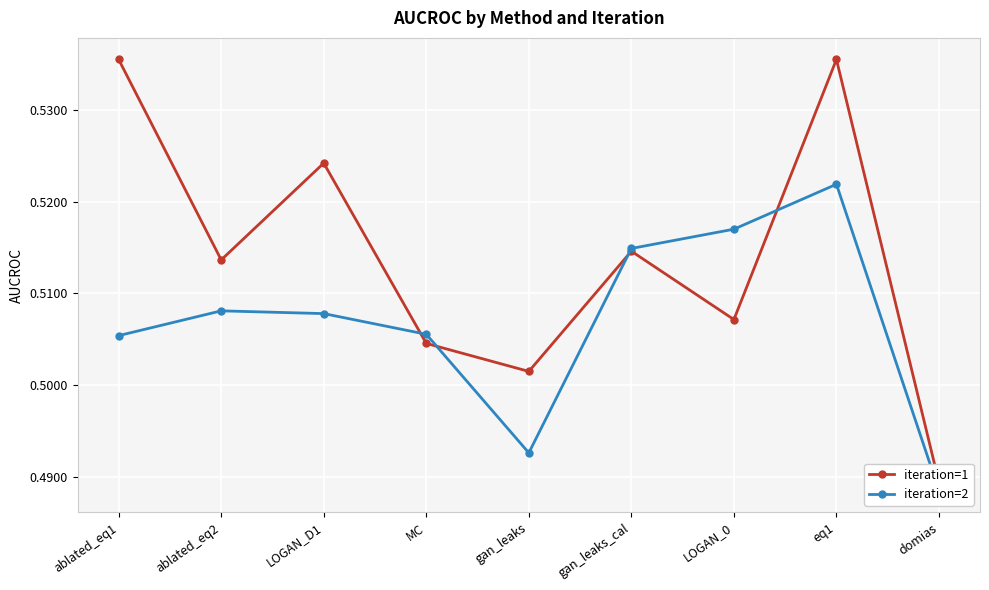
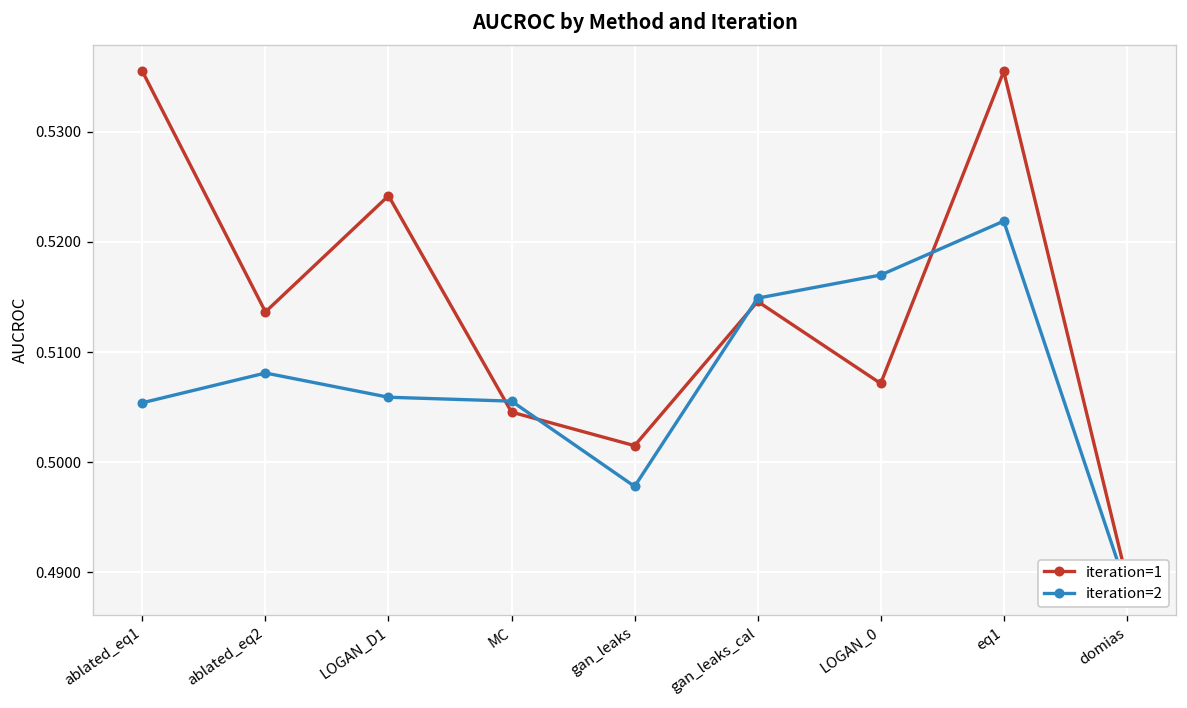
iteration=2, LOGAN_D1: 0.508 -> 0.506
iteration=2, gan_leaks: 0.493 -> 0.498
